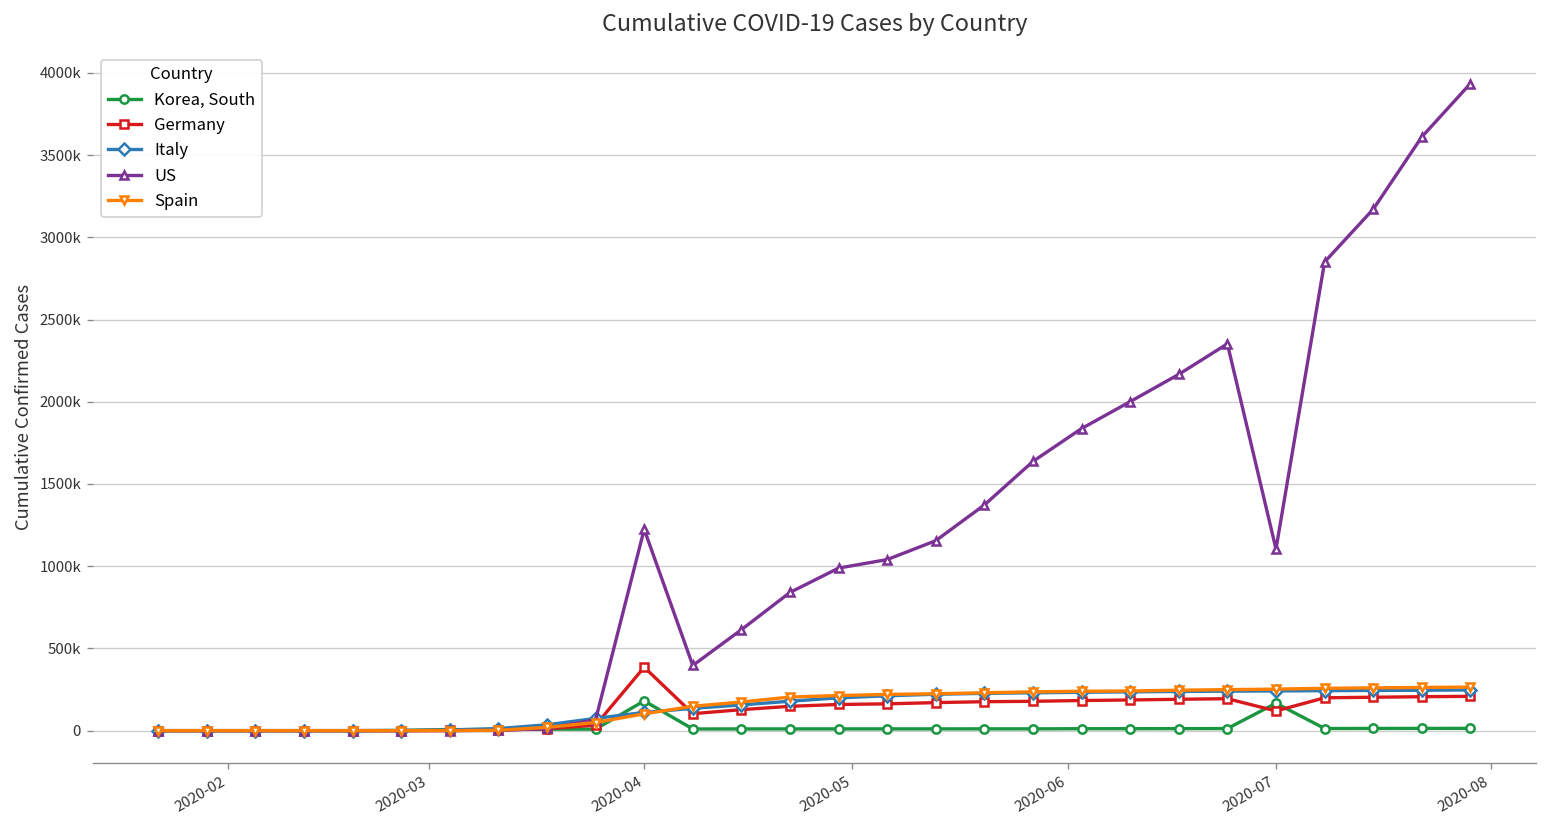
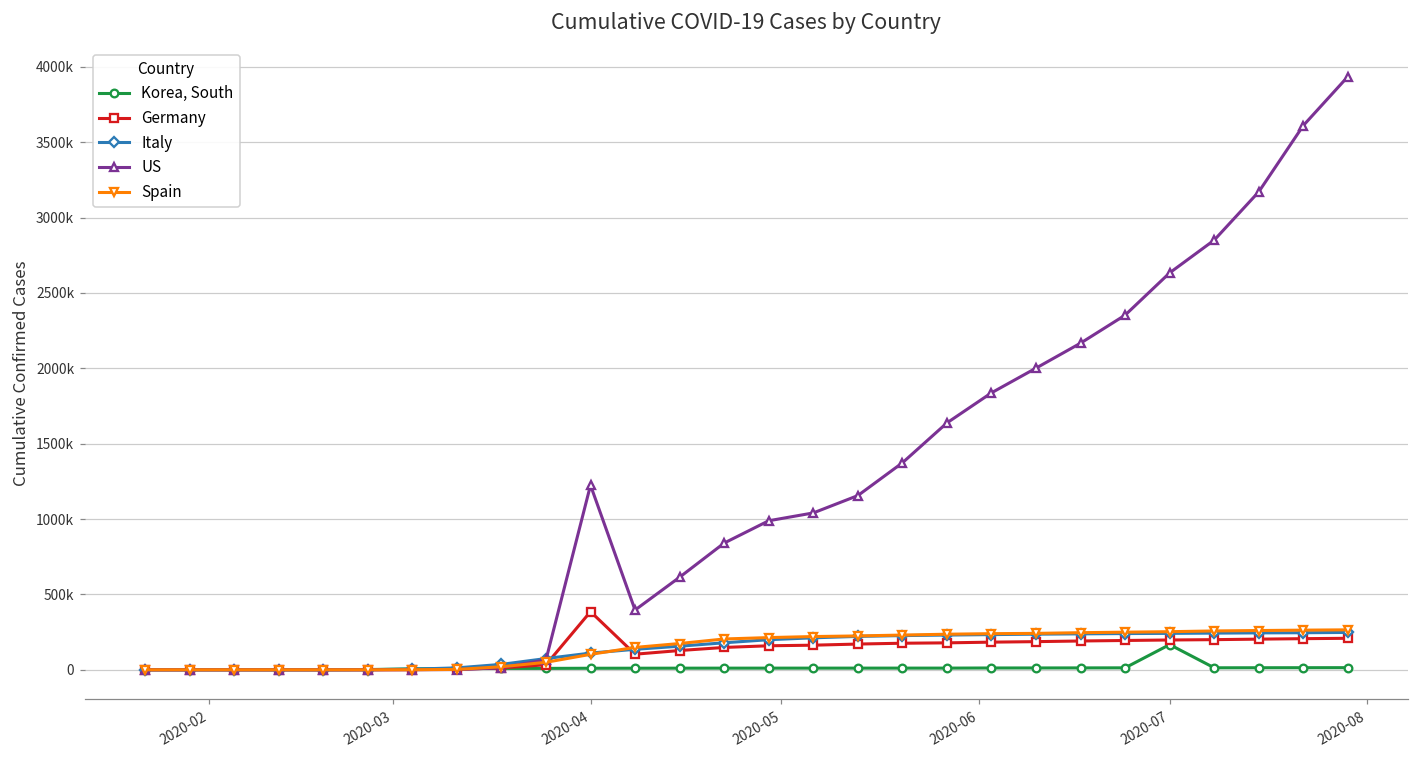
Korea, South, 2020-04: 180000 -> 10000
Germany, 2020-07: 120000 -> 200000
US, 2020-07: 1100000 -> 2630000
